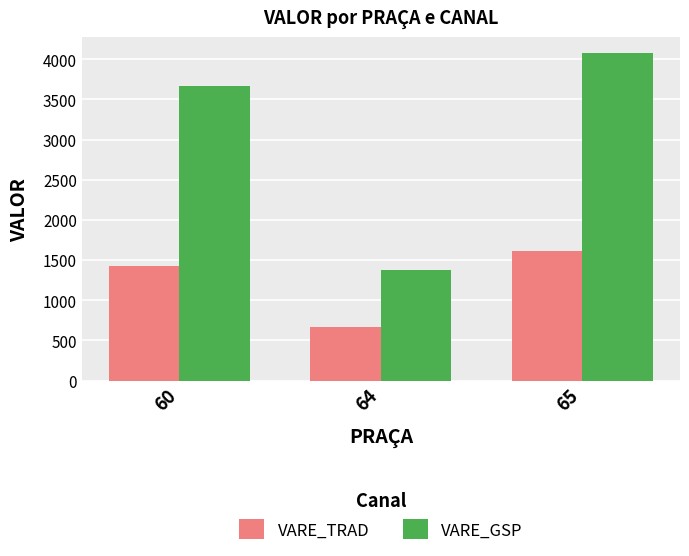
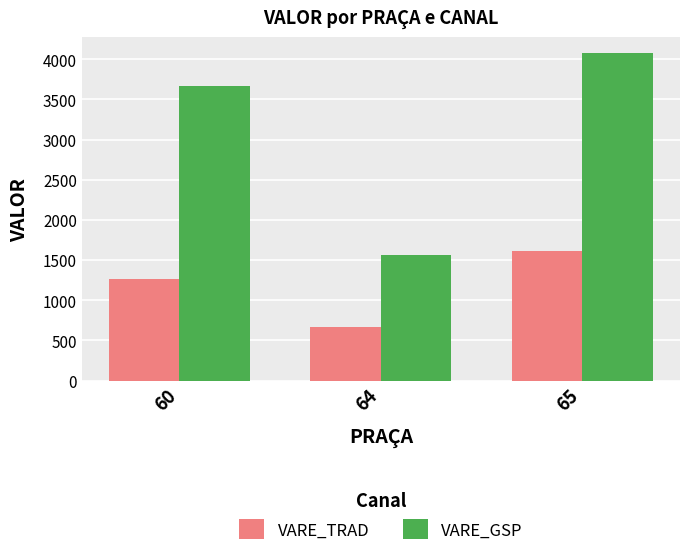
VARE_TRAD, 60: 1400 -> 1300
VARE_GSP, 64: 1400 -> 1600
